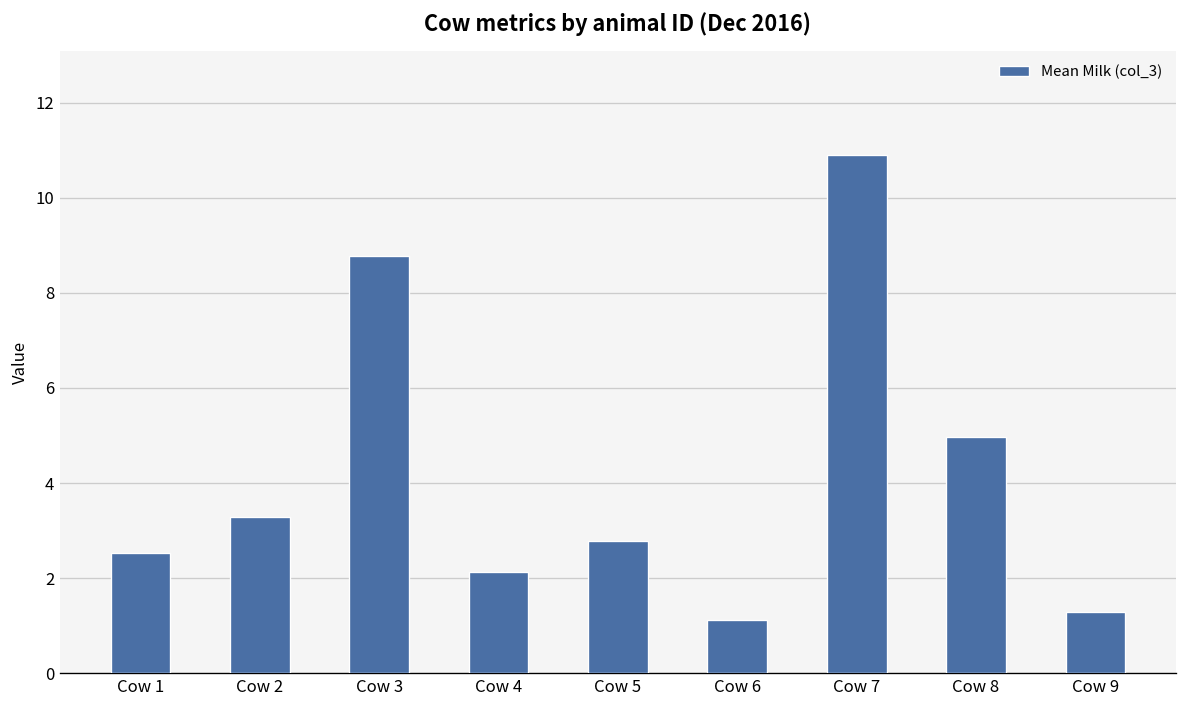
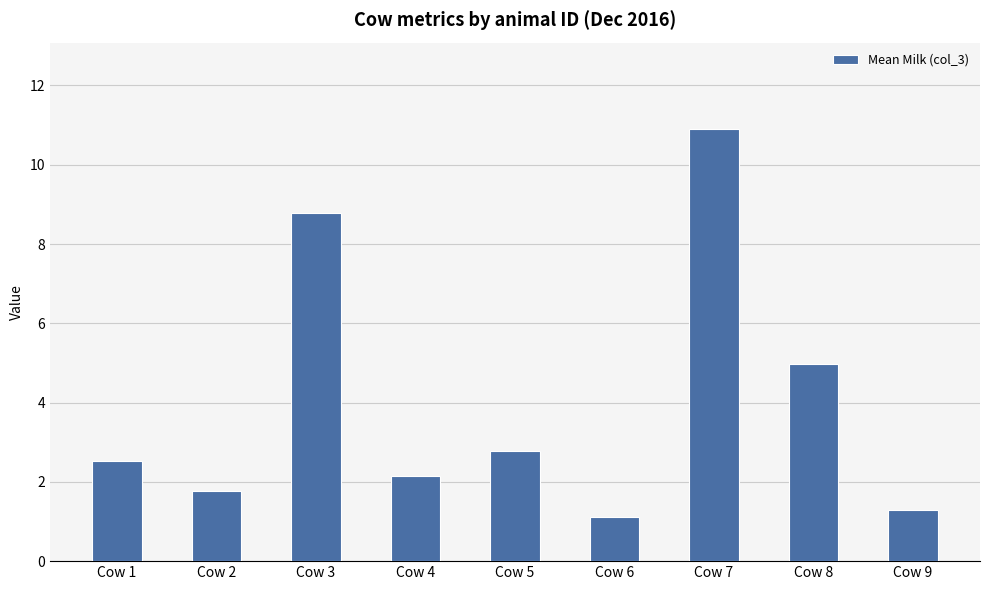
Cow 2: 3.3 -> 1.8
